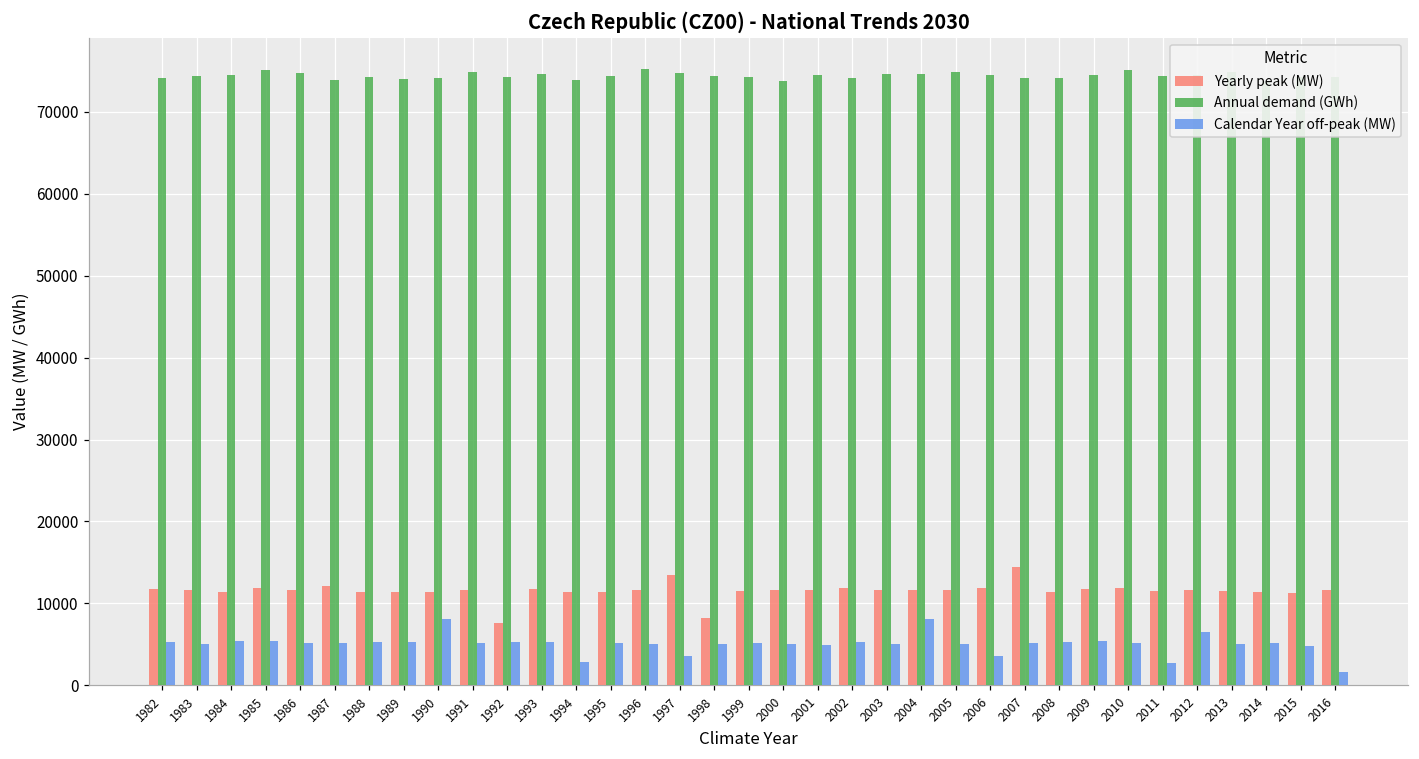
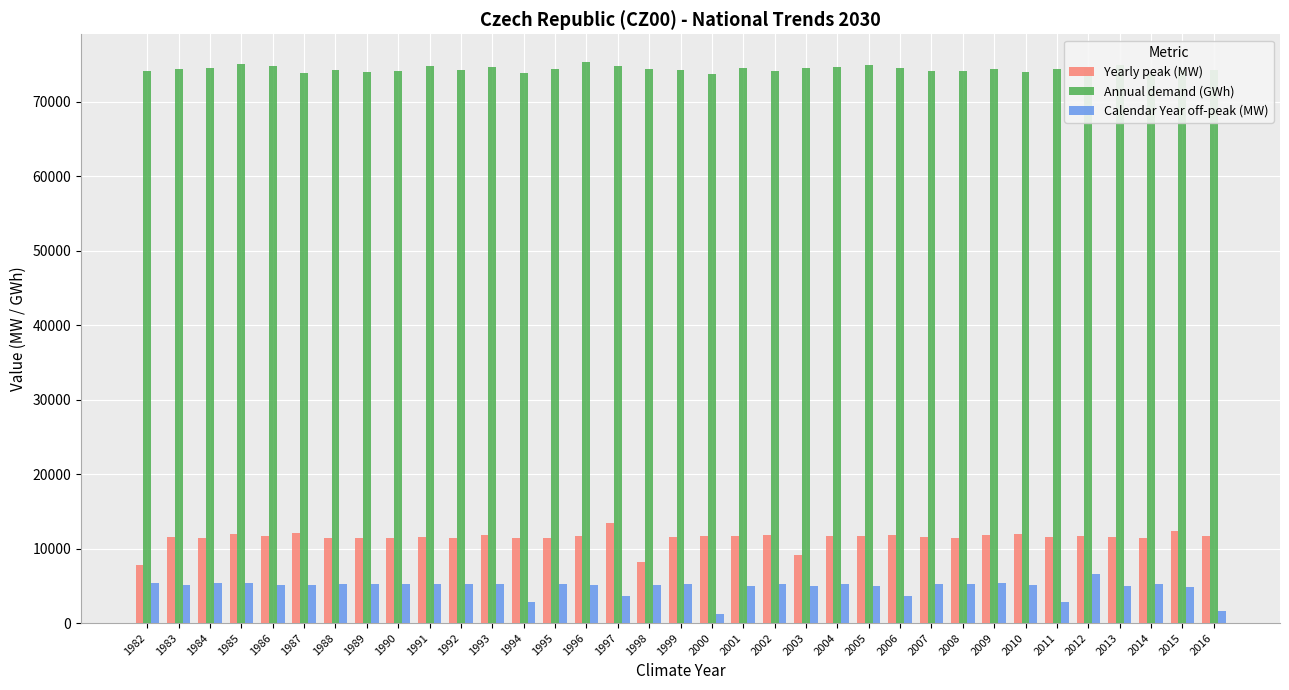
Yearly peak (MW), 1982: 12000 -> 8000
Calendar Year off-peak (MW), 1990: 8000 -> 5000
Yearly peak (MW), 1992: 8000 -> 11000
Calendar Year off-peak (MW), 2000: 5000 -> 1000
Yearly peak (MW), 2003: 12000 -> 9000
Calendar Year off-peak (MW), 2004: 8000 -> 5000
Yearly peak (MW), 2007: 14000 -> 12000
Annual demand (GWh), 2010: 75000 -> 74000
Yearly peak (MW), 2015: 11000 -> 12000
